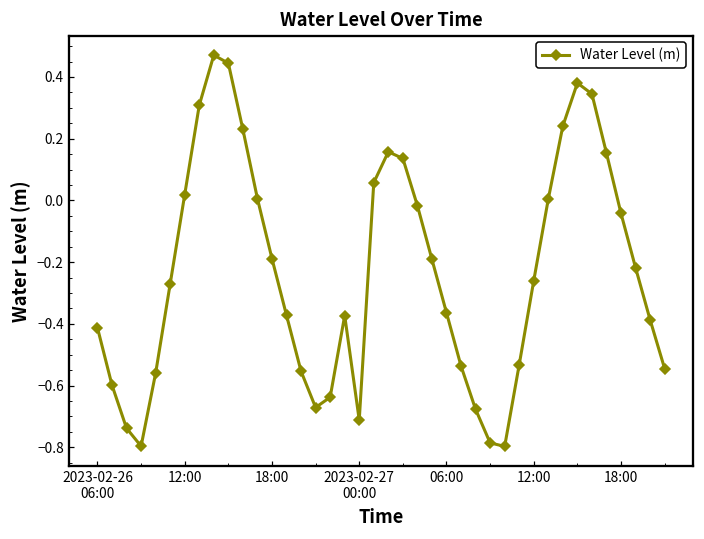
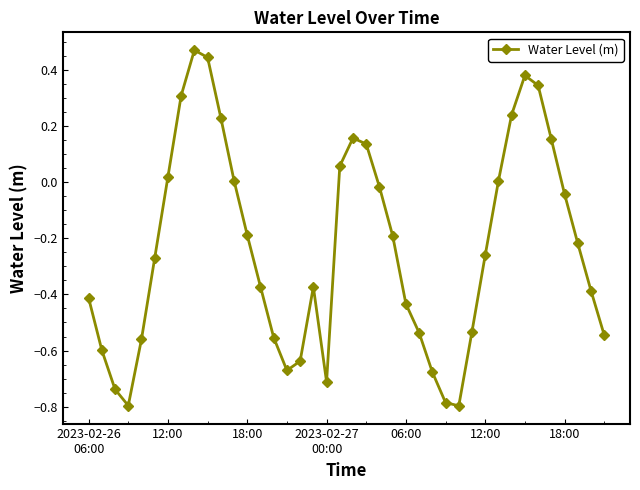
06:00: -0.36 -> -0.43
